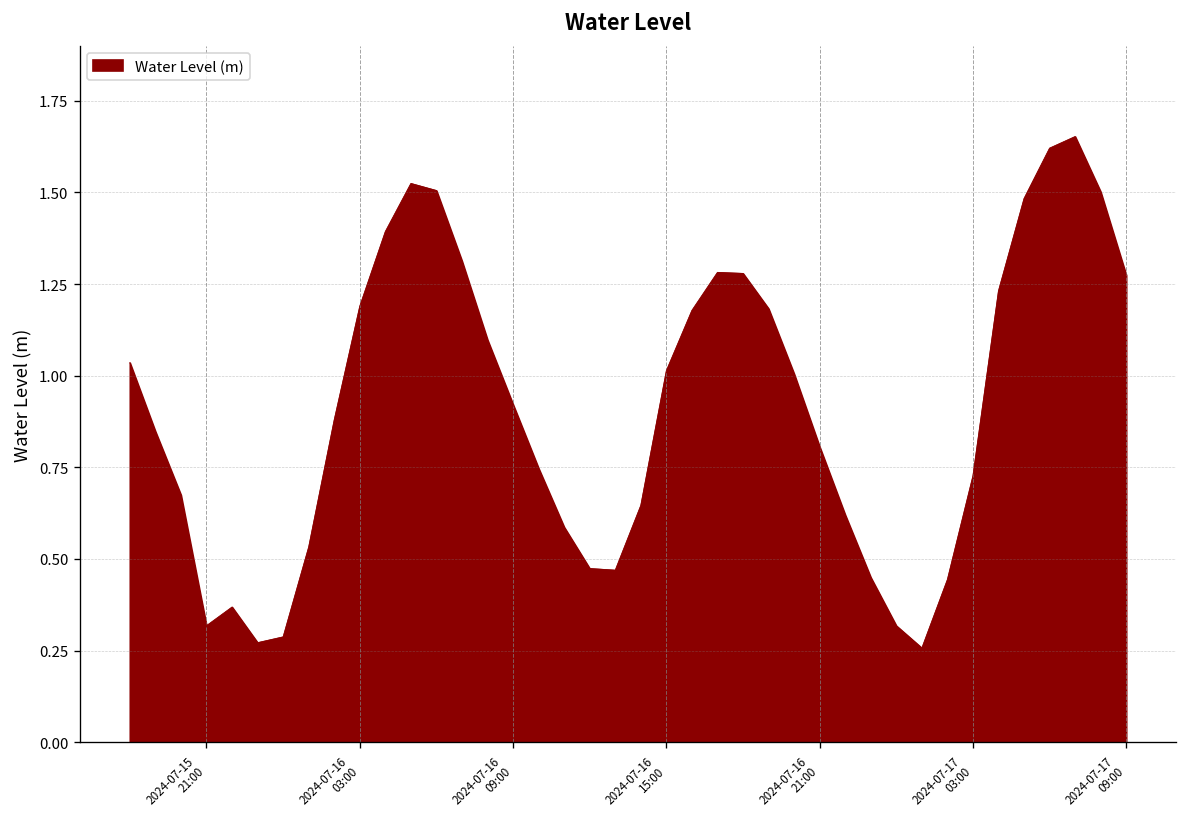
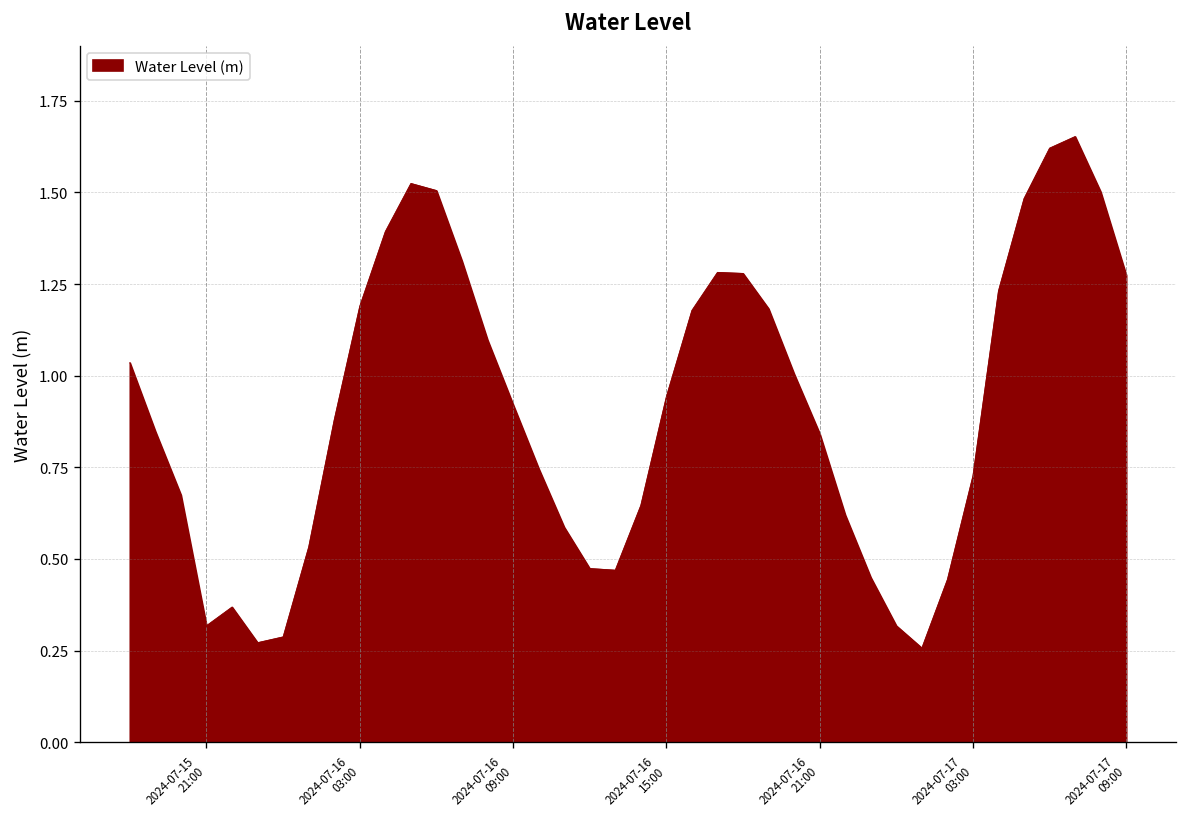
2024-07-16 15:00: 1.01 -> 0.94
2024-07-16 21:00: 0.81 -> 0.84
